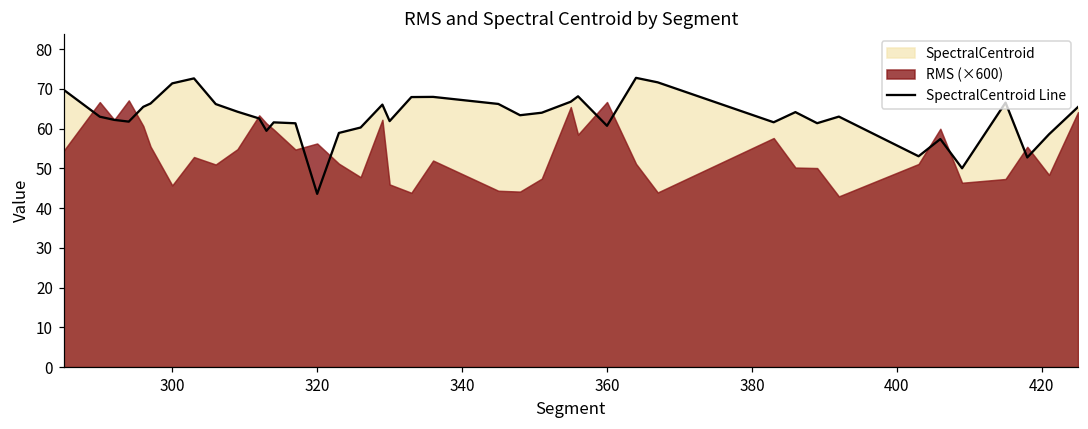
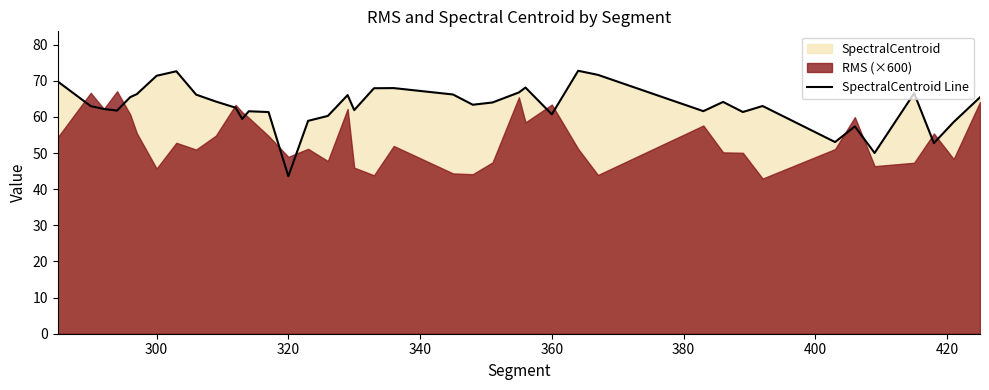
RMS (×600), 320: 56 -> 49
RMS (×600), 360: 67 -> 63
